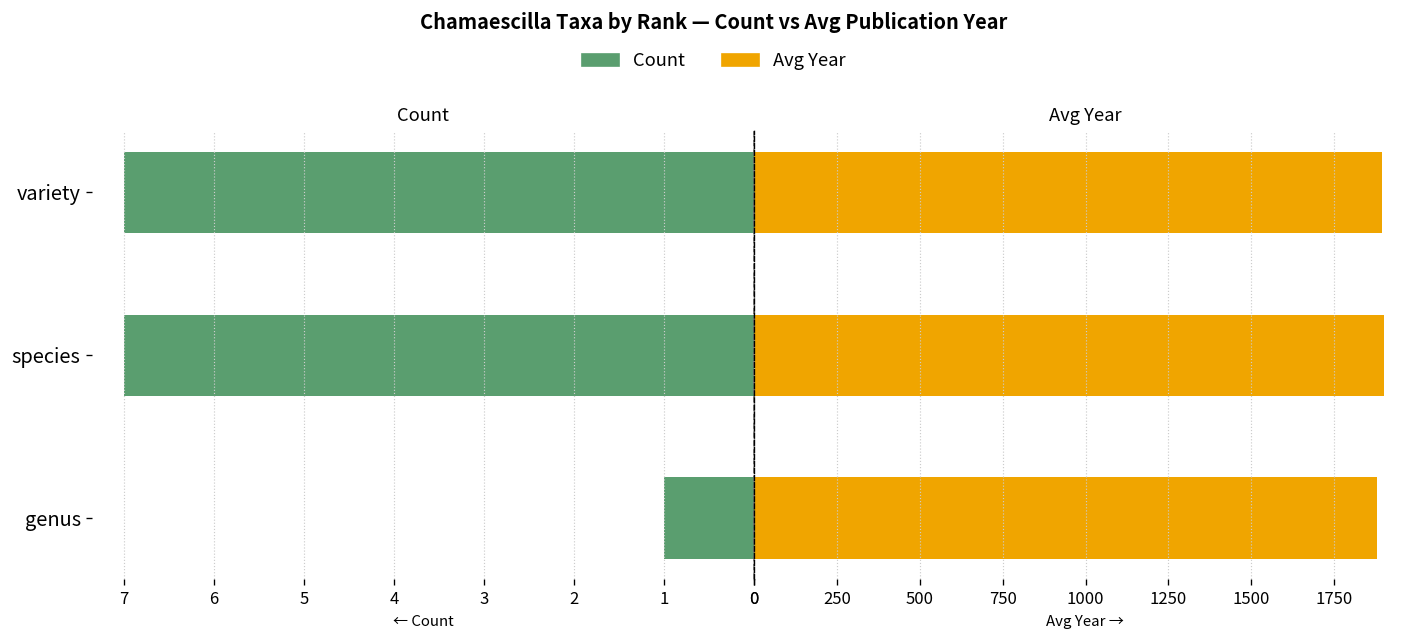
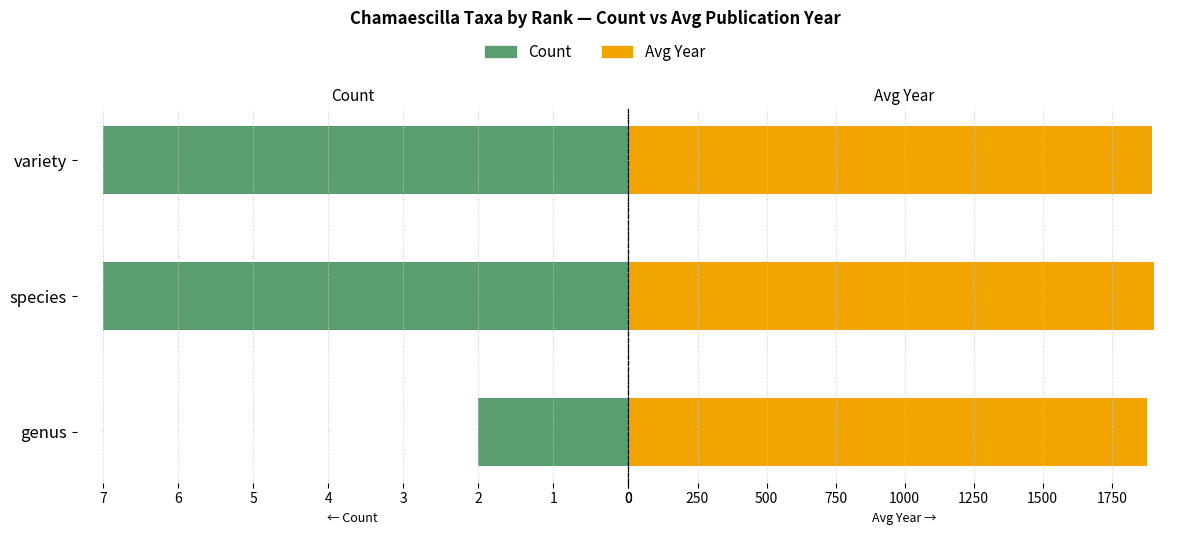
Count, genus: 1 -> 2
